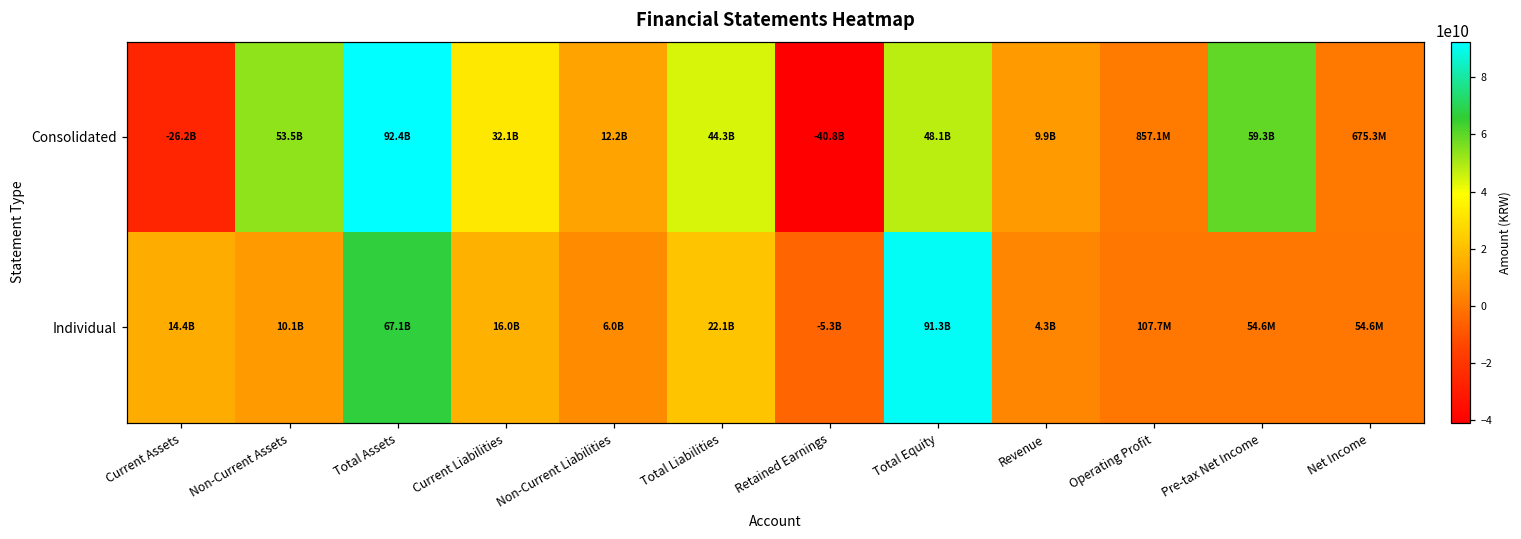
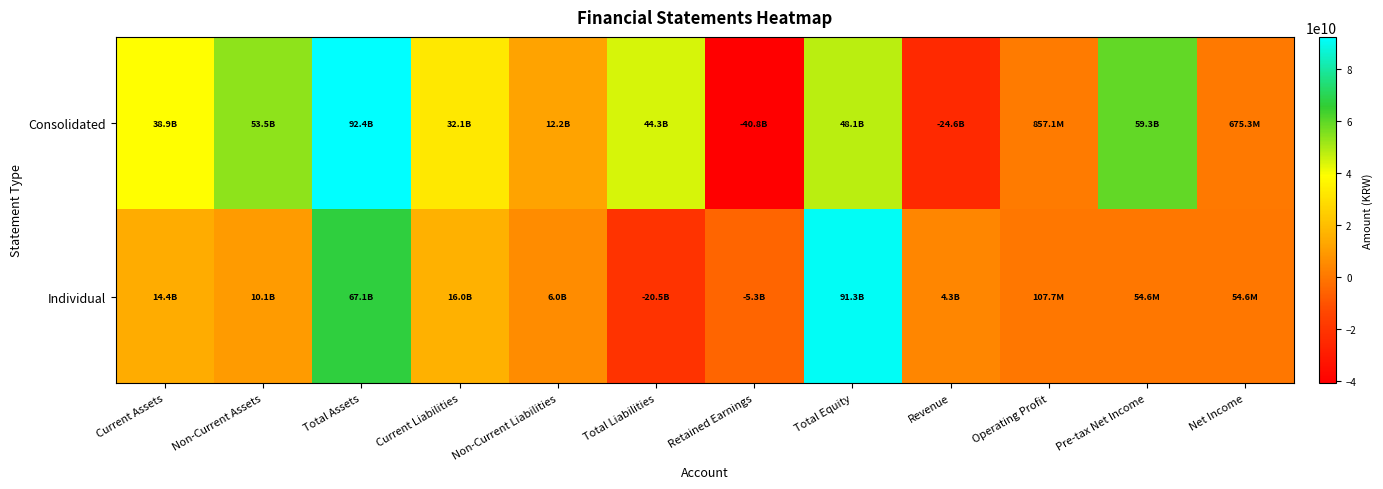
Consolidated, Current Assets: -26.2B -> 38.9B
Consolidated, Revenue: 9.9B -> -24.6B
Individual, Total Liabilities: 22.1B -> -20.5B
